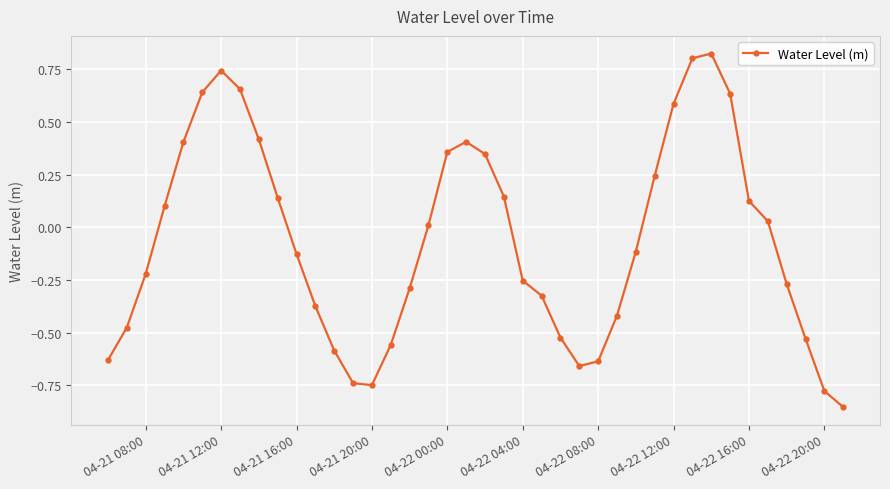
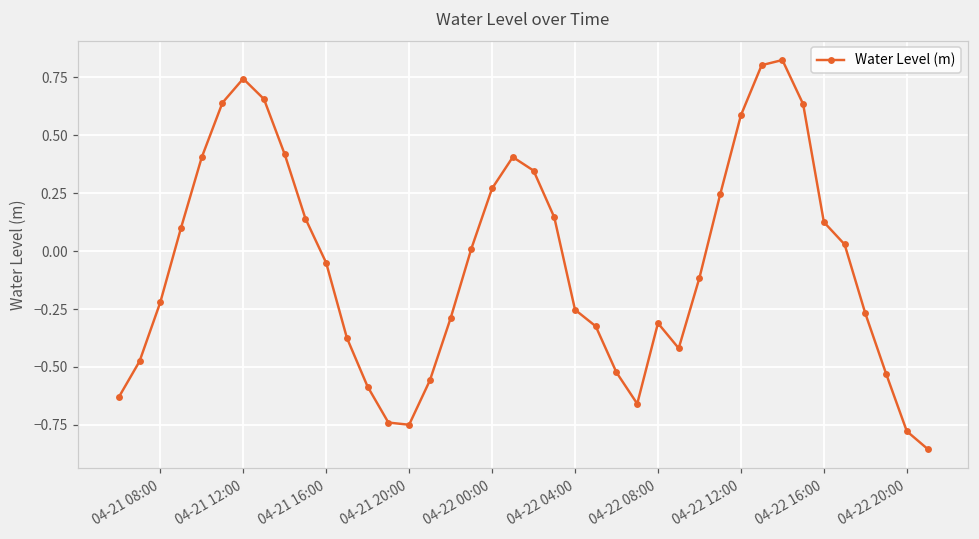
04-21 16:00: -0.13 -> -0.05
04-22 00:00: 0.36 -> 0.27
04-22 08:00: -0.64 -> -0.31
